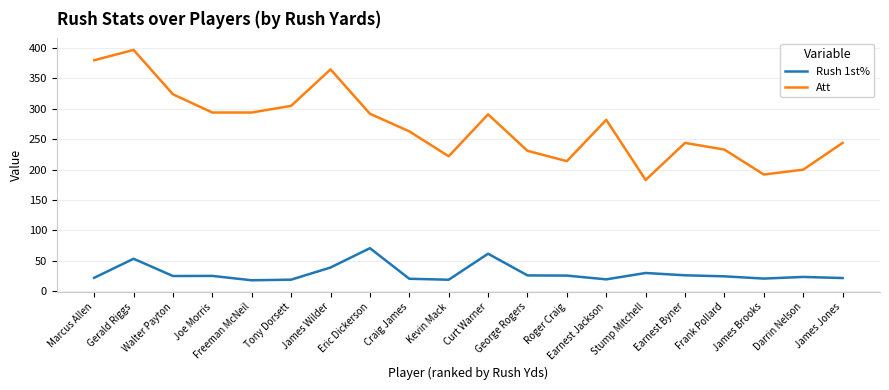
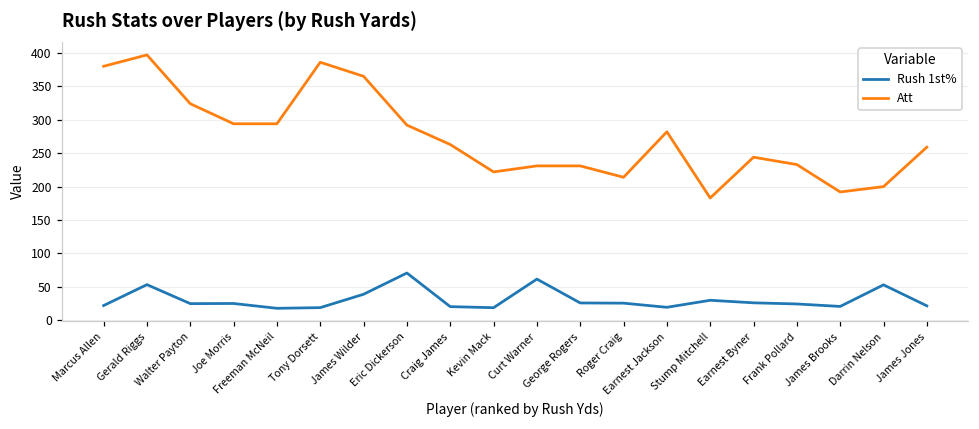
Att, Tony Dorsett: 310 -> 390
Att, Curt Warner: 290 -> 230
Rush 1st%, Darrin Nelson: 20 -> 50
Att, James Jones: 240 -> 260
